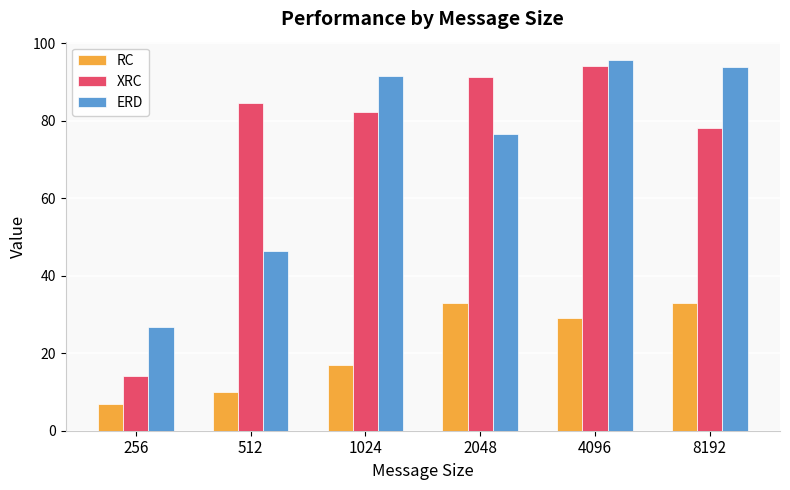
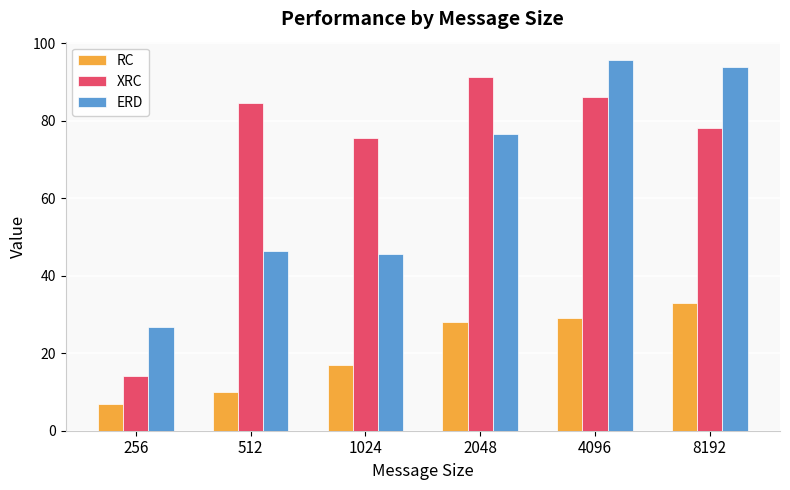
XRC, 1024: 82 -> 76
ERD, 1024: 92 -> 46
RC, 2048: 33 -> 28
XRC, 4096: 94 -> 86
